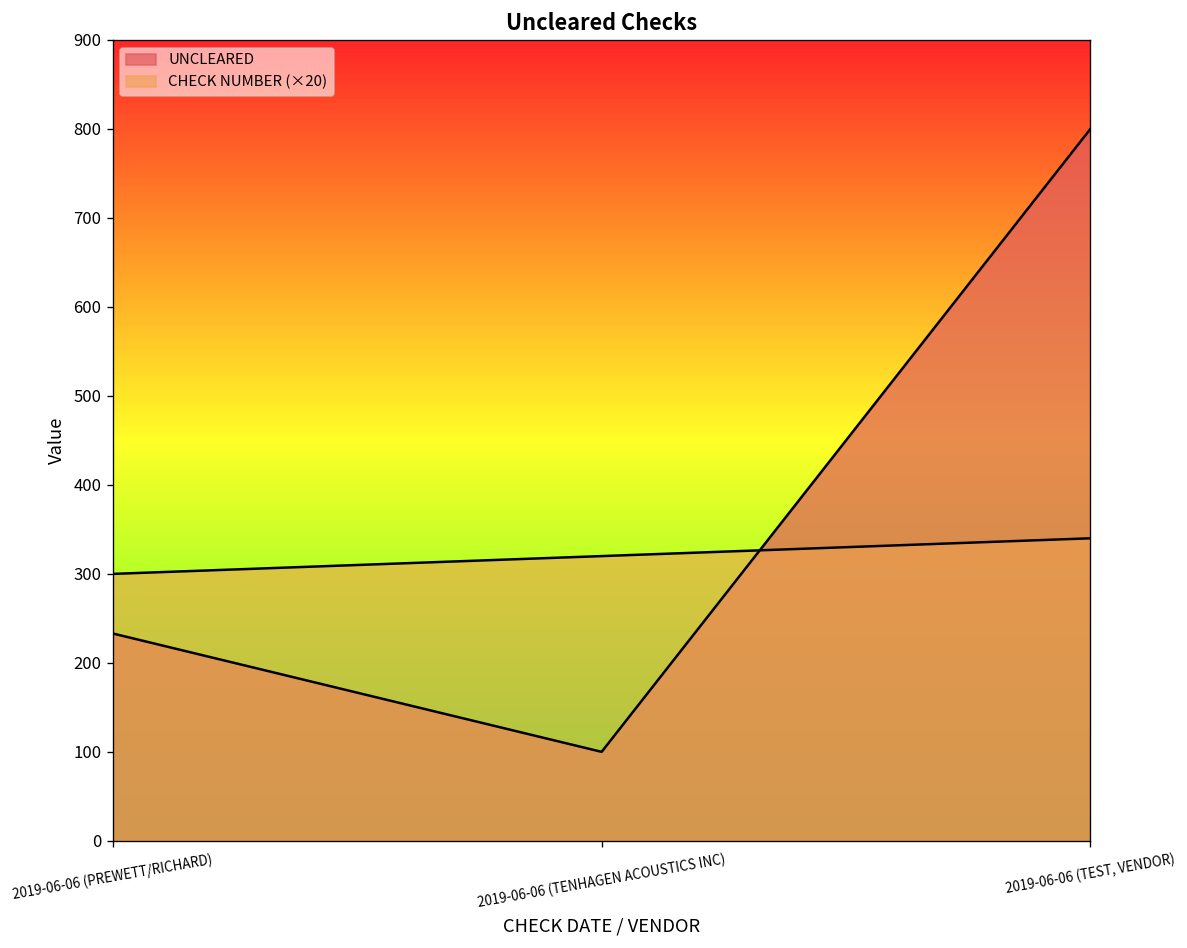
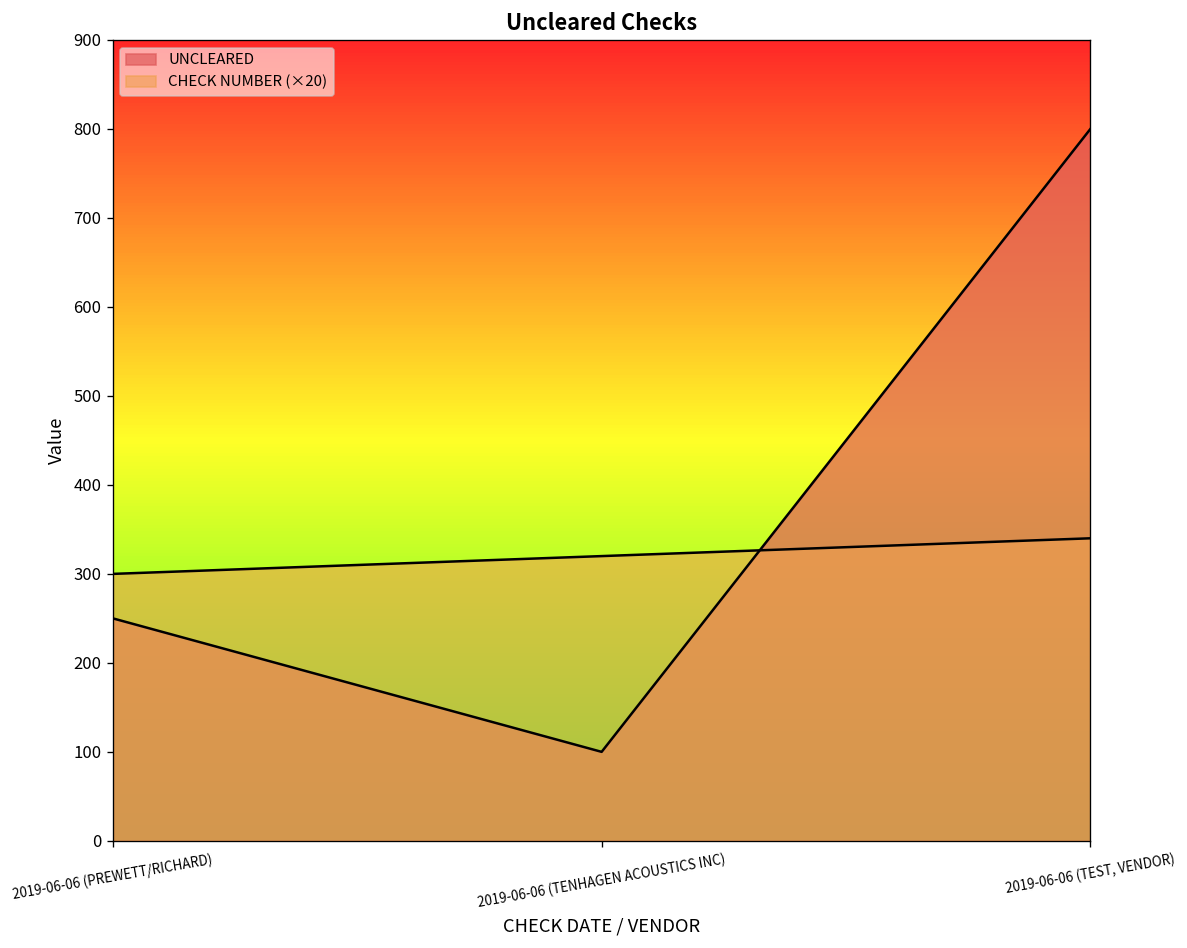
UNCLEARED, 2019-06-06 (PREWETT/RICHARD): 230 -> 250
